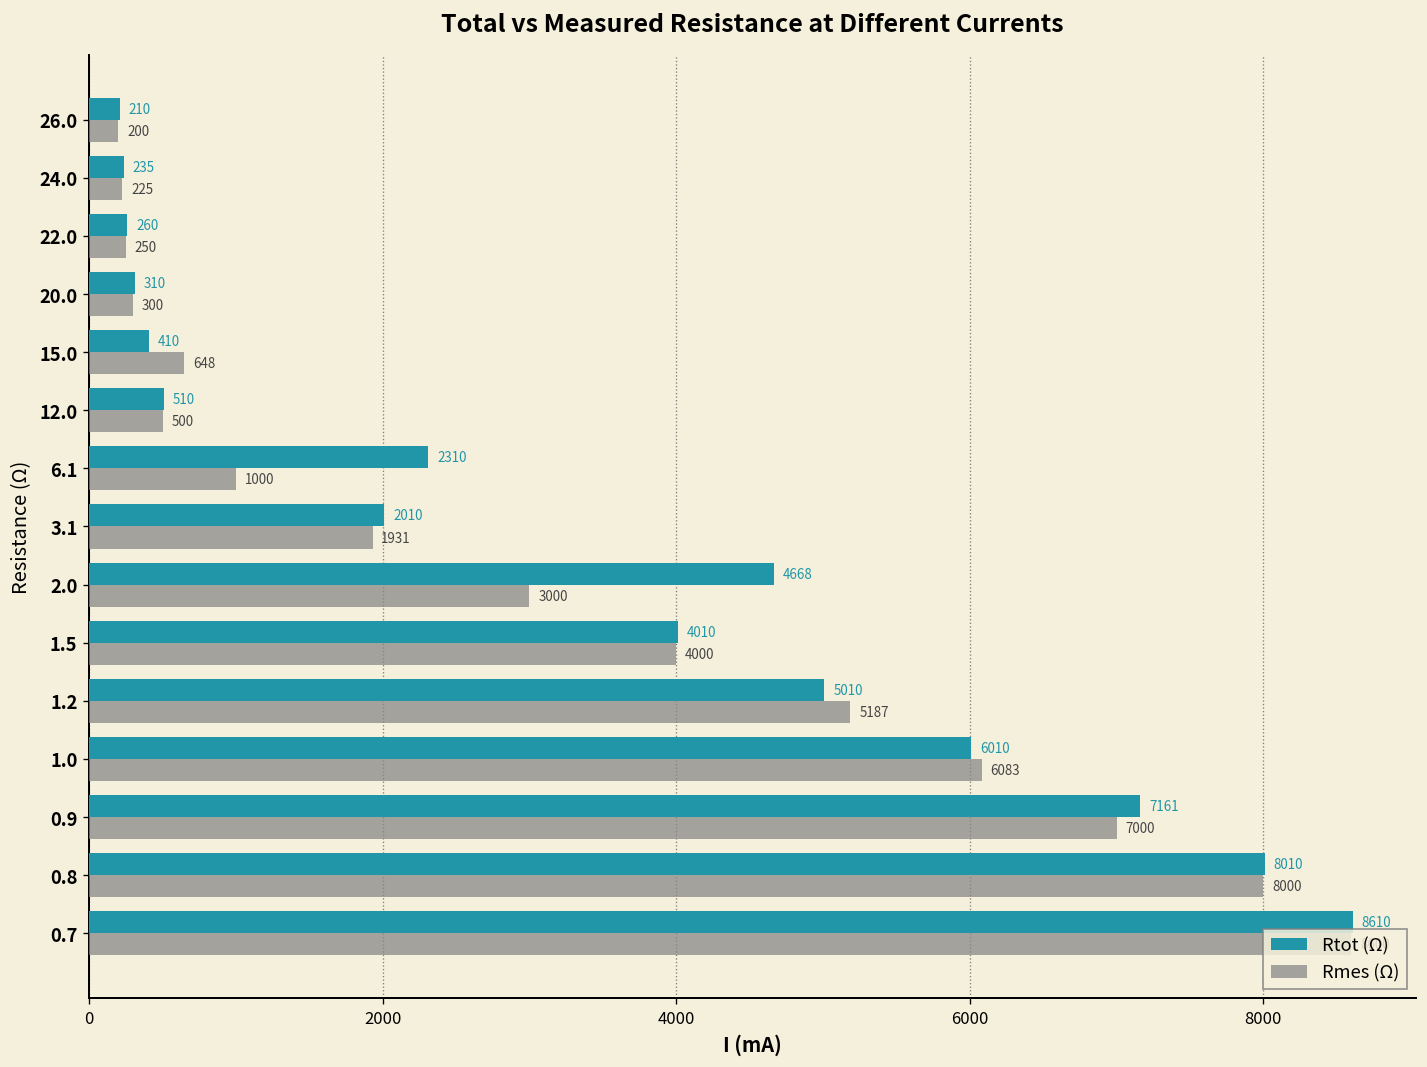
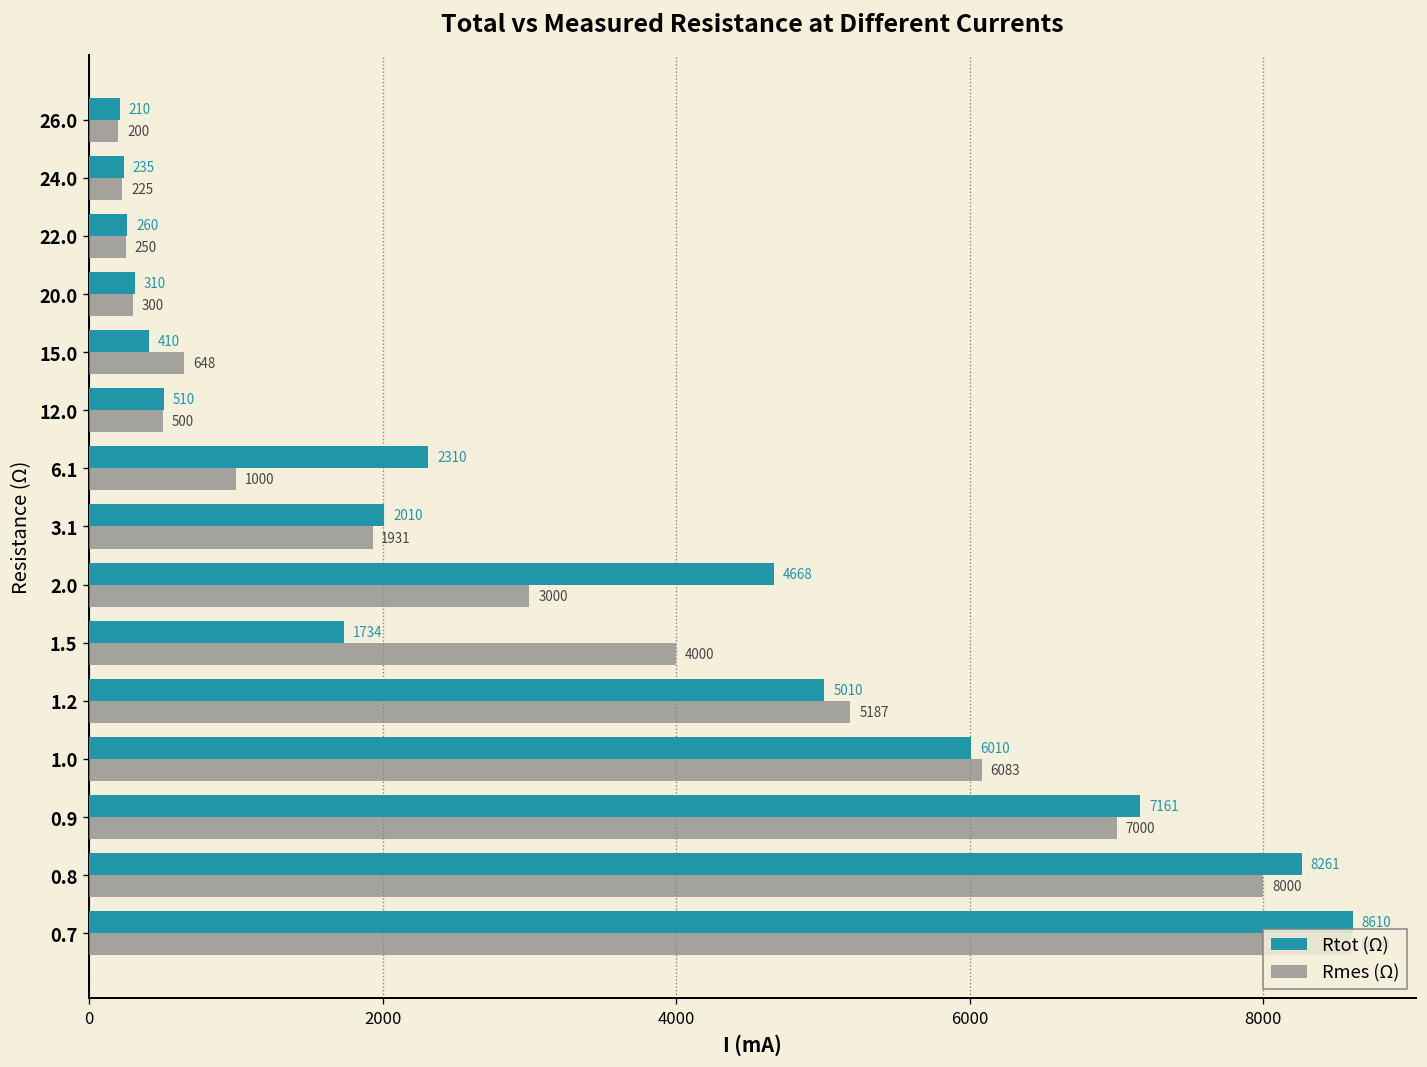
Rtot (Ω), 1.5: 4010 -> 1734
Rtot (Ω), 0.8: 8010 -> 8261
